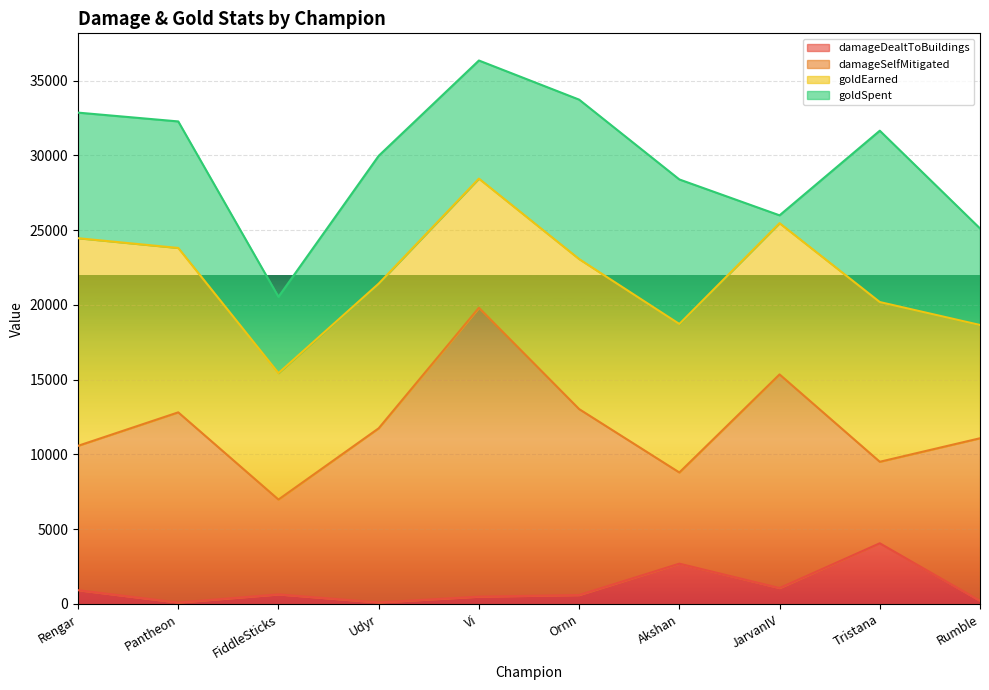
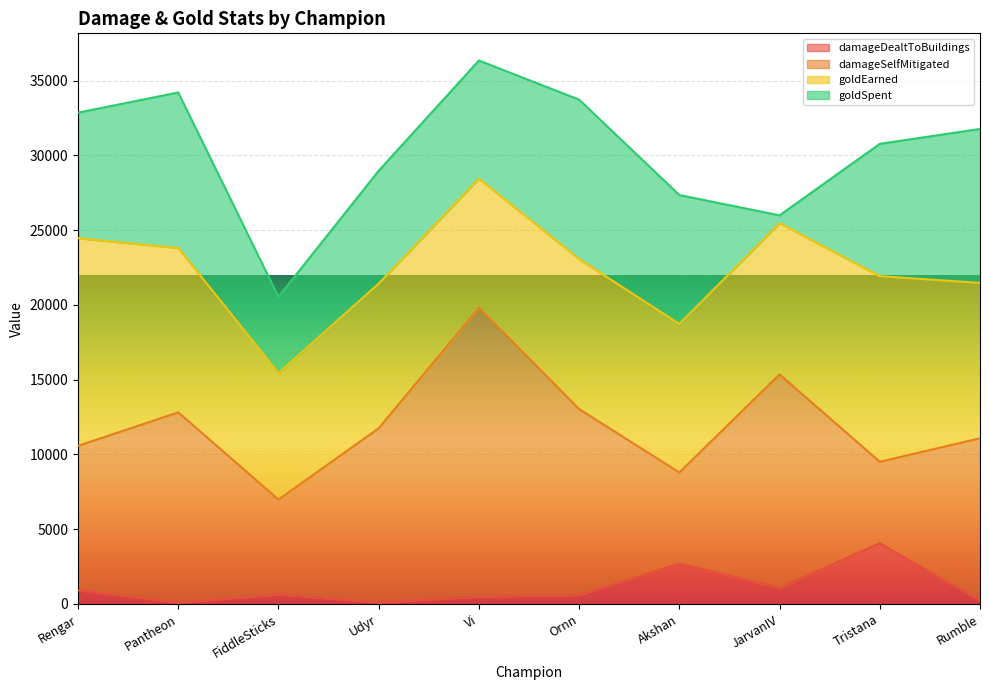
goldSpent, Pantheon: 8500 -> 10400
goldSpent, Udyr: 8600 -> 7600
goldSpent, Akshan: 9700 -> 8600
goldEarned, Tristana: 10700 -> 12400
goldSpent, Tristana: 11500 -> 8900
goldEarned, Rumble: 7600 -> 10400
goldSpent, Rumble: 6500 -> 10300
